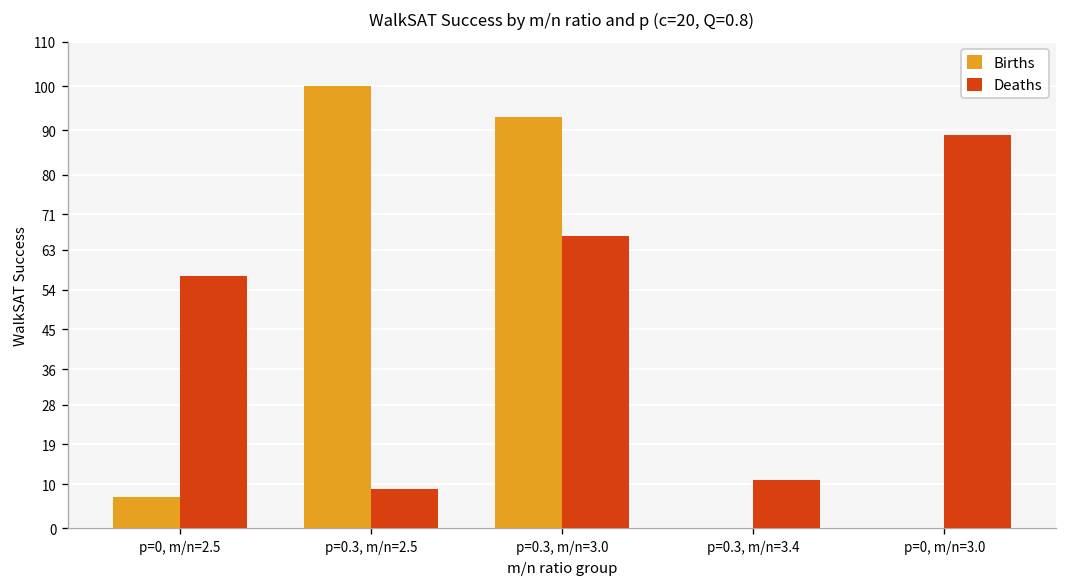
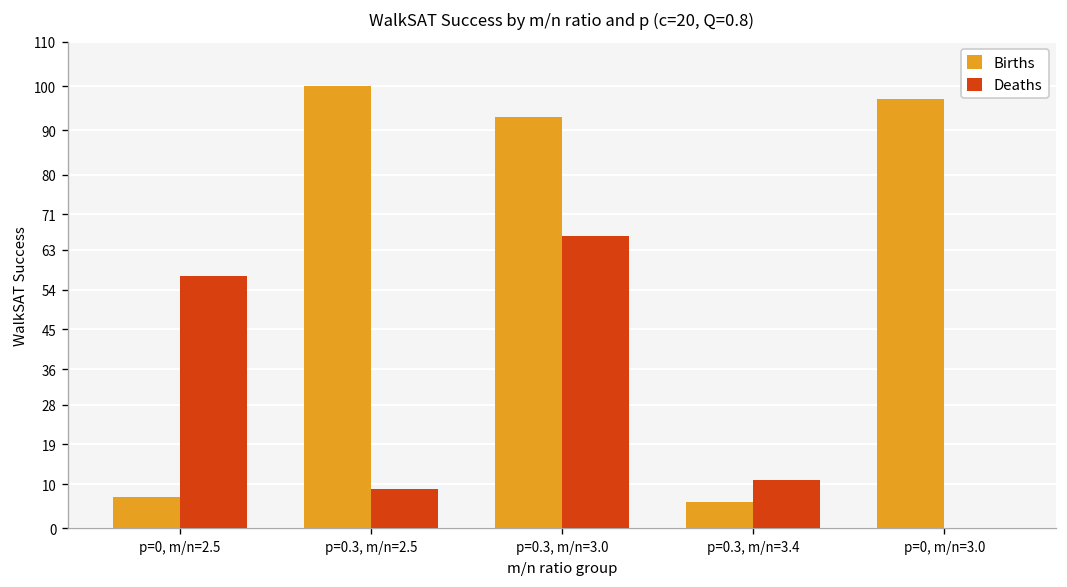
Births, p=0.3, m/n=3.4: 0 -> 6
Births, p=0, m/n=3.0: 0 -> 97
Deaths, p=0, m/n=3.0: 89 -> 0
